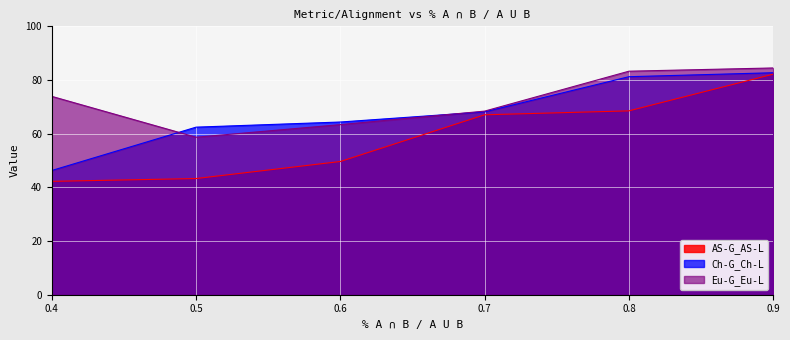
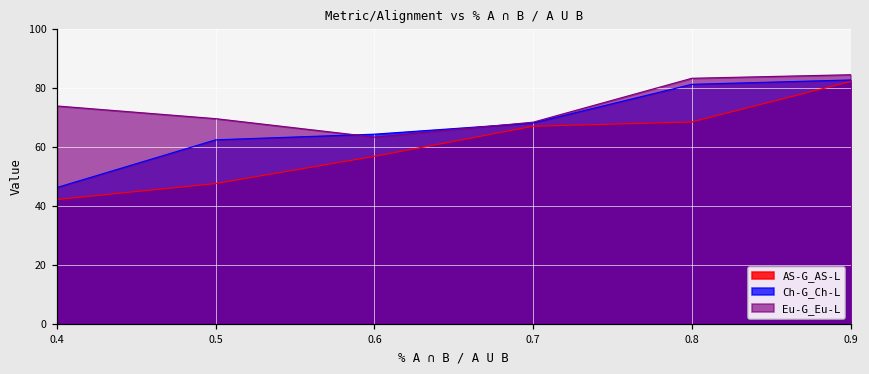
AS-G_AS-L, 0.5: 43 -> 48
Eu-G_Eu-L, 0.5: 59 -> 70
AS-G_AS-L, 0.6: 50 -> 57
